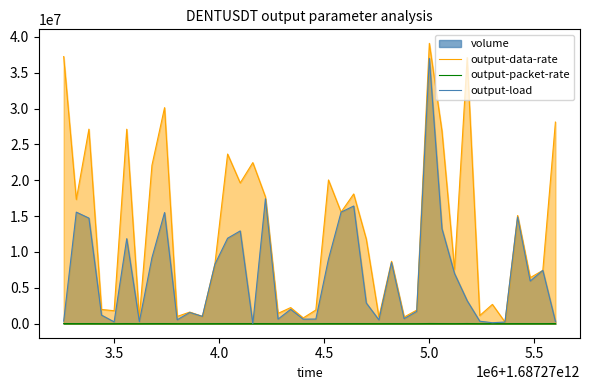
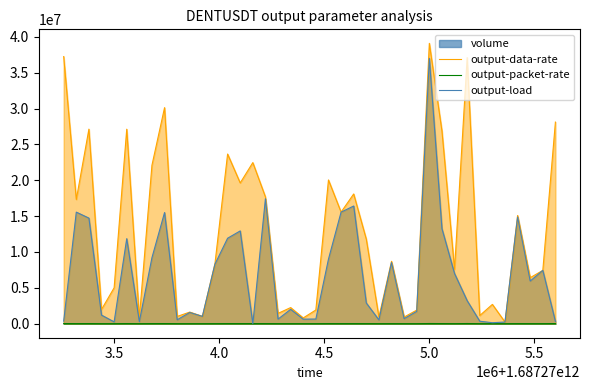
output-data-rate, 3.5: 2000000 -> 5000000
